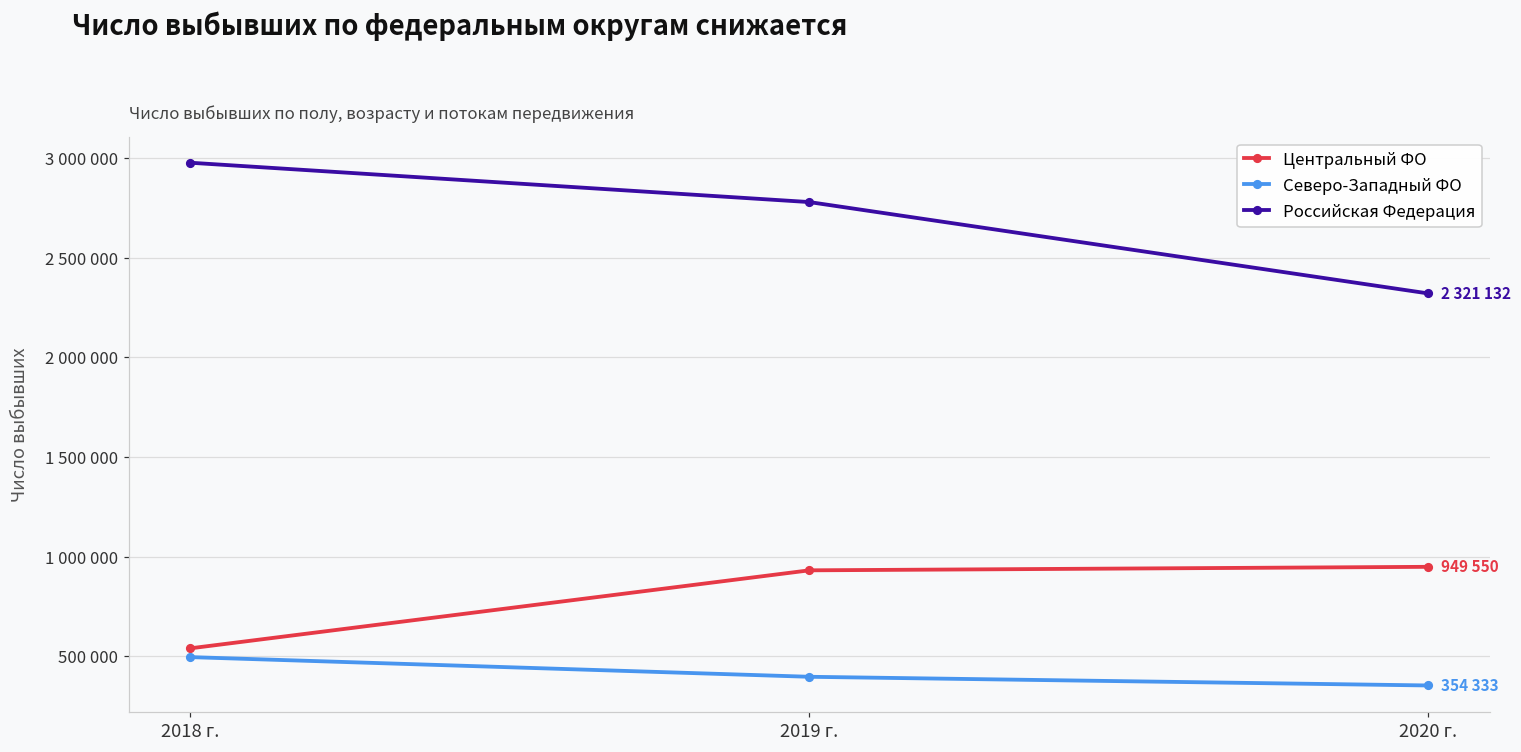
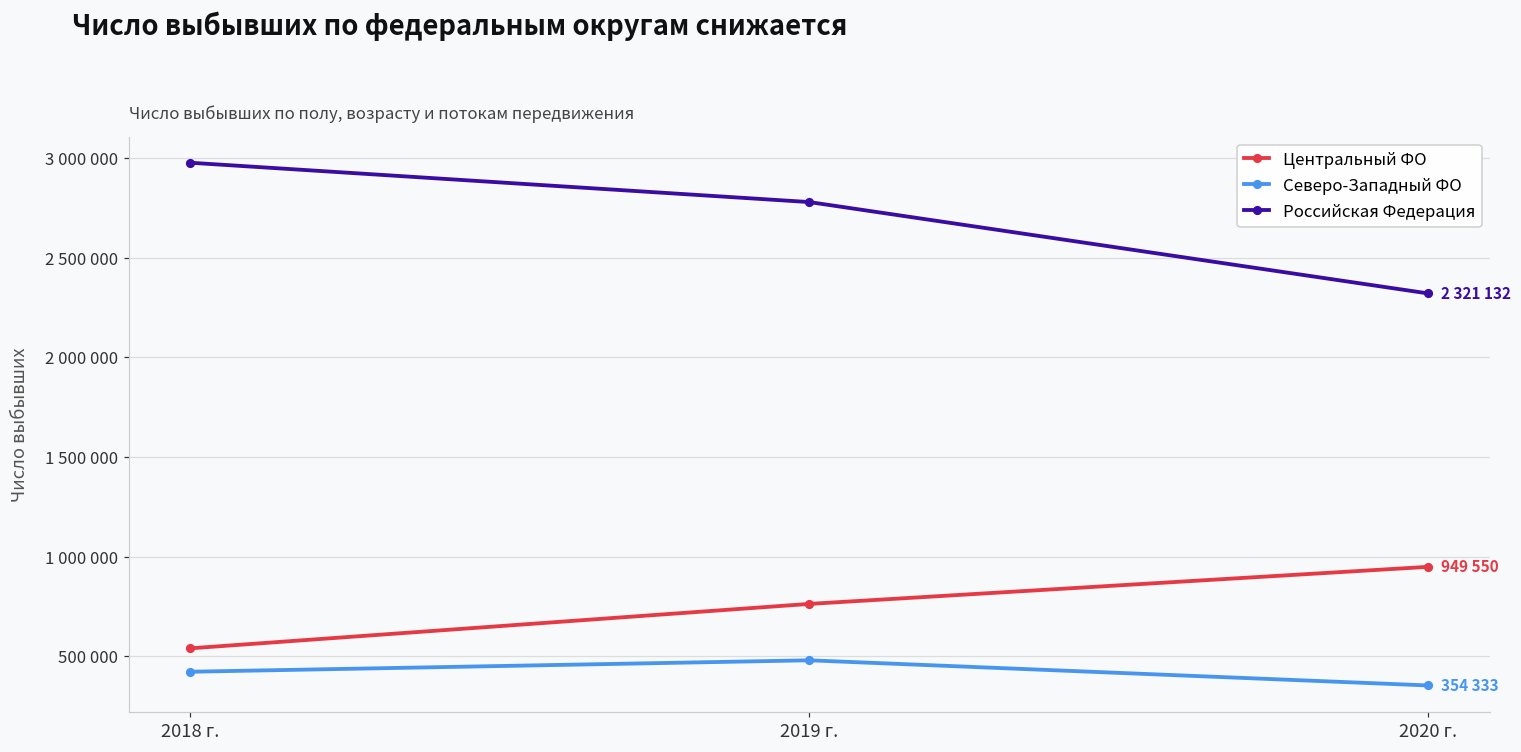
Северо-Западный ФО, 2018 г.: 500000 -> 420000
Центральный ФО, 2019 г.: 930000 -> 760000
Северо-Западный ФО, 2019 г.: 400000 -> 480000
